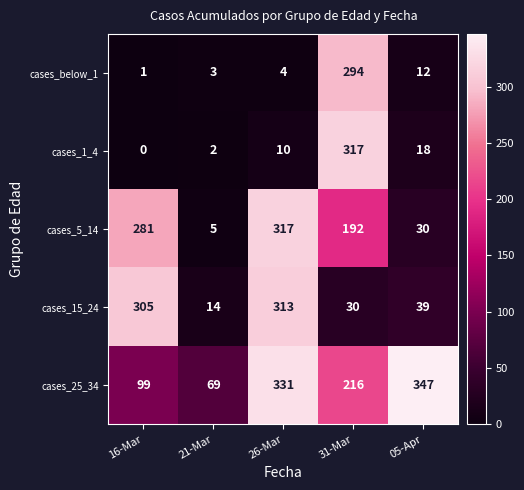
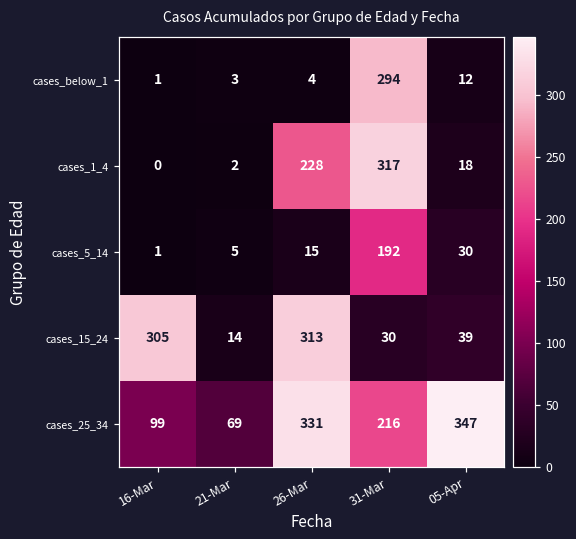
cases_1_4, 26-Mar: 10 -> 228
cases_5_14, 16-Mar: 281 -> 1
cases_5_14, 26-Mar: 317 -> 15
